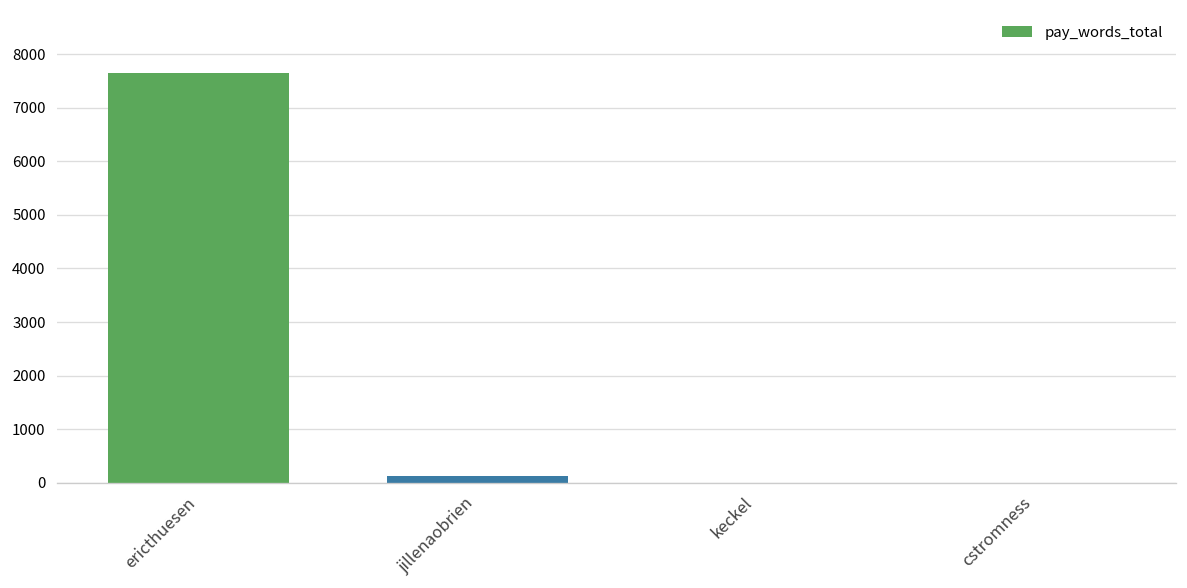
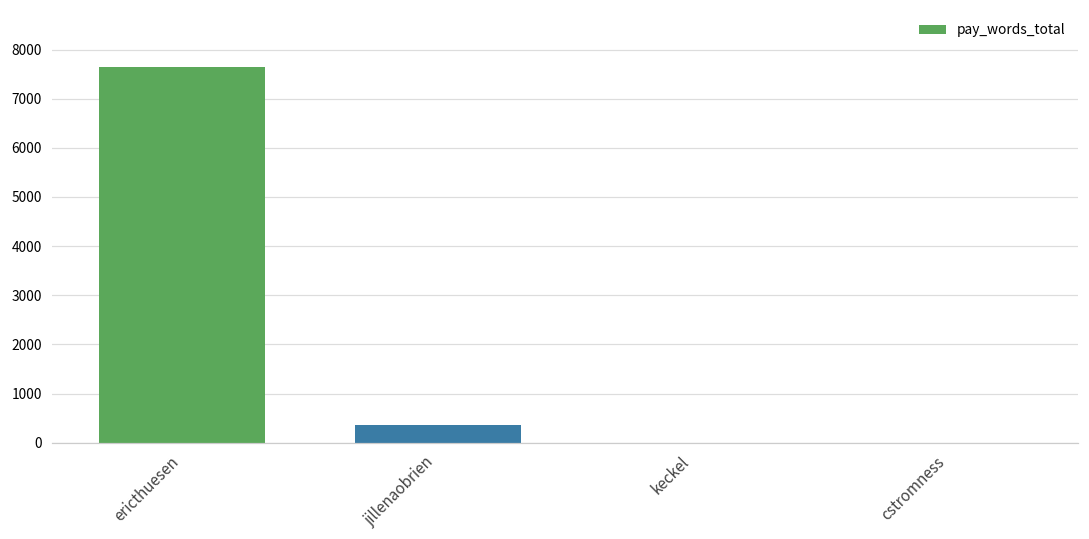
jillenaobrien: 100 -> 400
